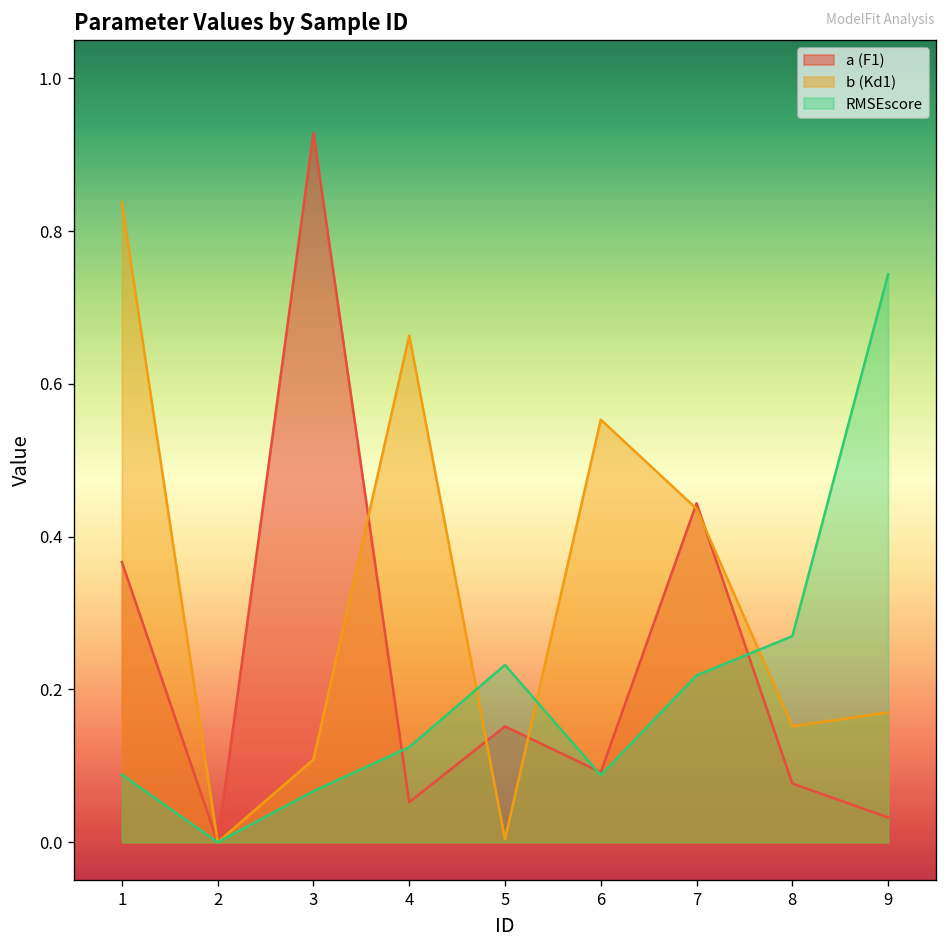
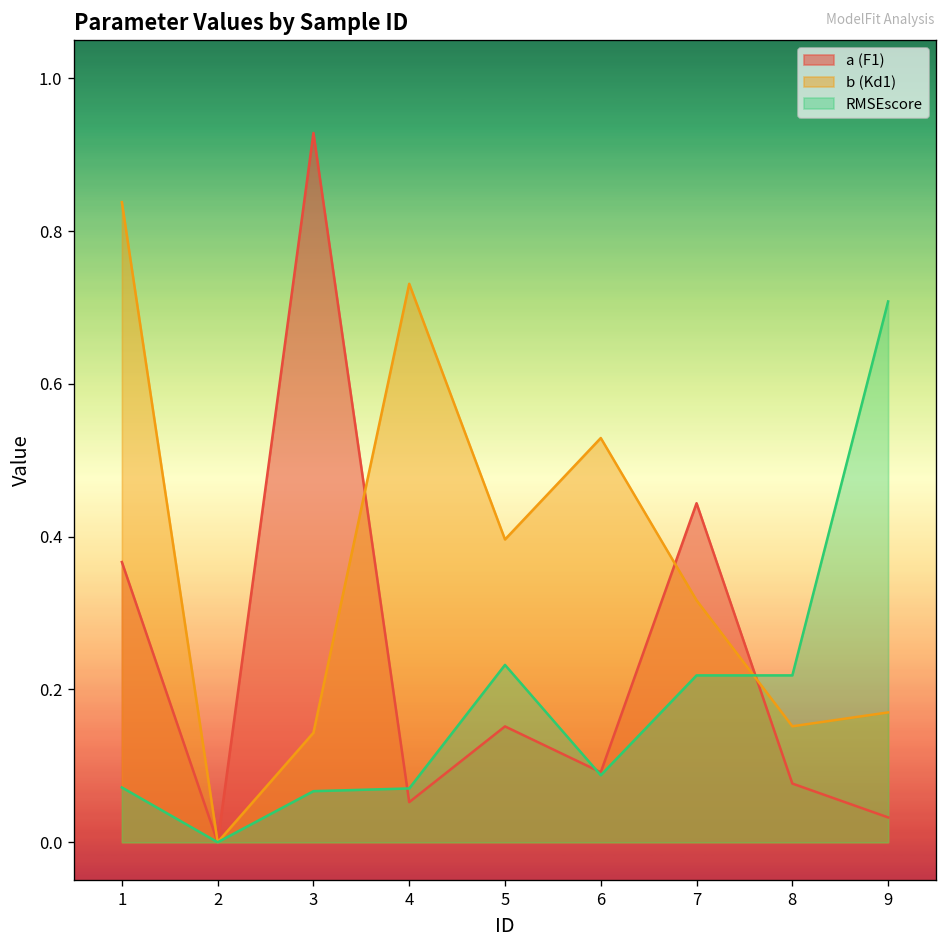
RMSEscore, 1: 0.09 -> 0.07
b (Kd1), 3: 0.11 -> 0.14
b (Kd1), 4: 0.66 -> 0.73
RMSEscore, 4: 0.12 -> 0.07
b (Kd1), 5: 0.00 -> 0.40
b (Kd1), 6: 0.55 -> 0.53
b (Kd1), 7: 0.44 -> 0.32
RMSEscore, 8: 0.27 -> 0.22
RMSEscore, 9: 0.74 -> 0.71
